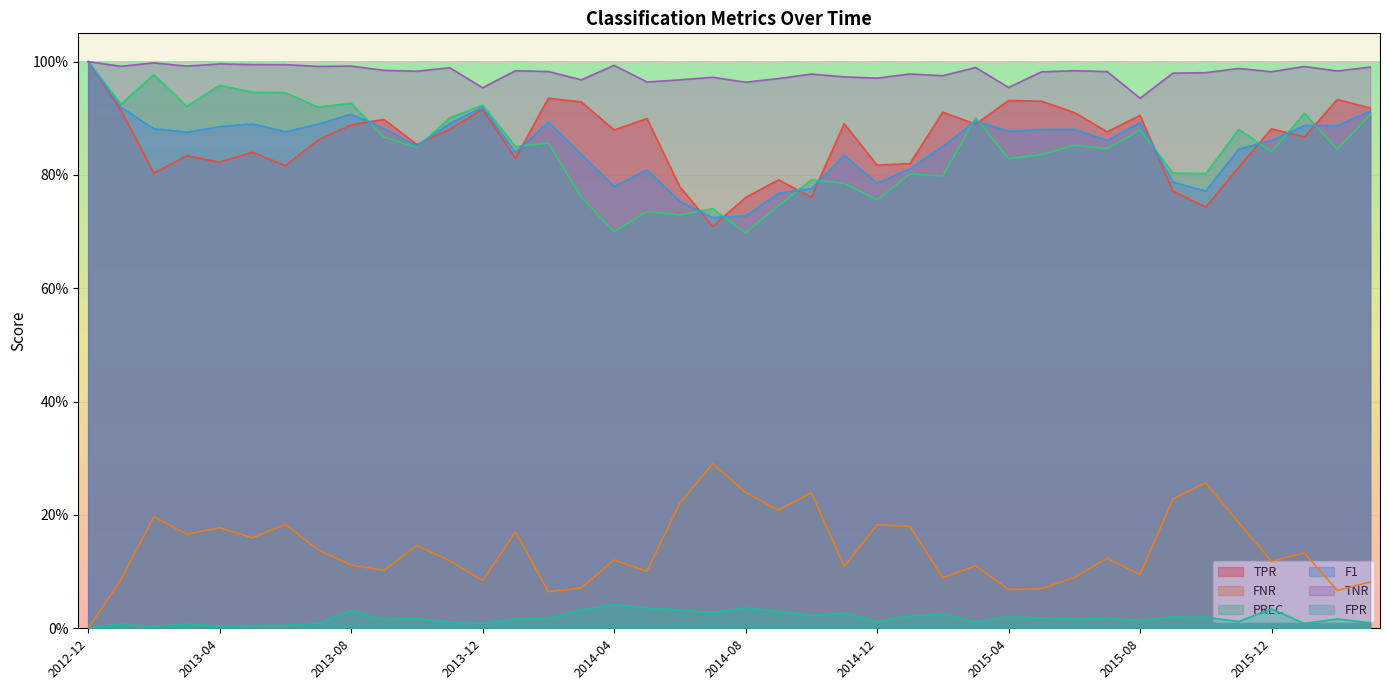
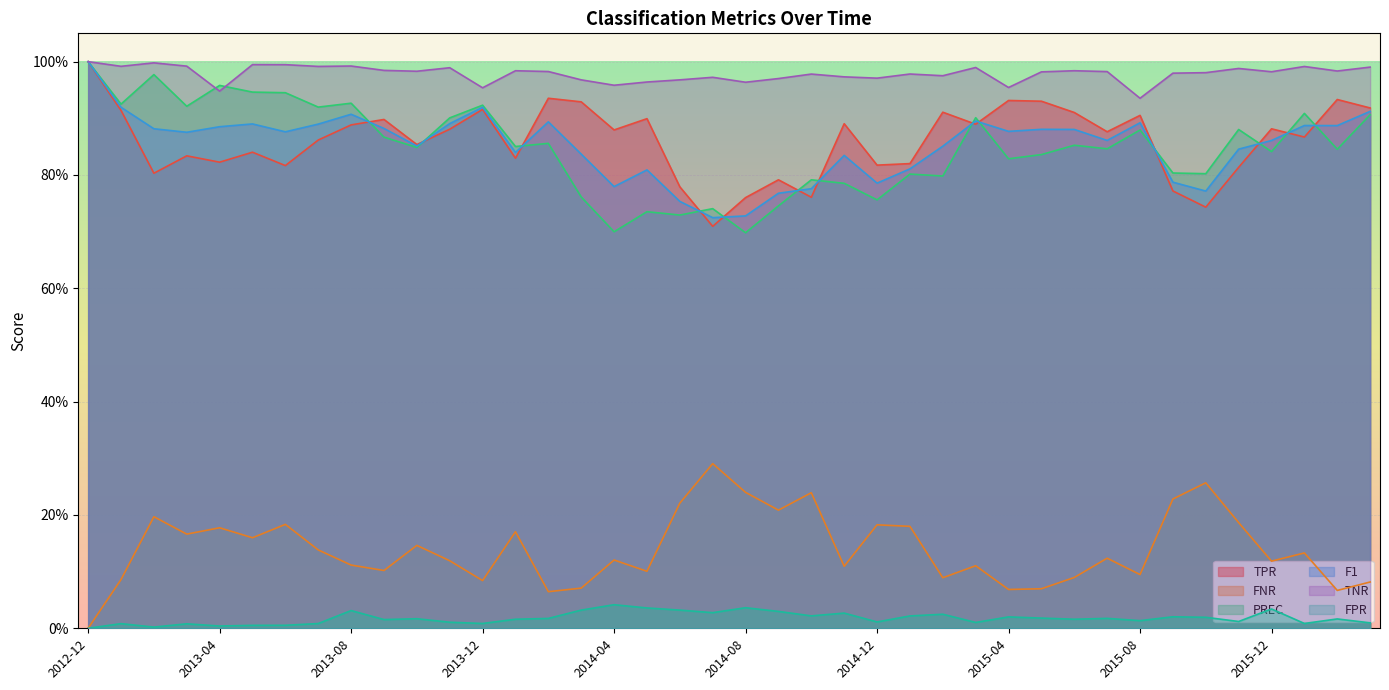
TNR, 2013-04: 100% -> 95%
TNR, 2014-04: 99% -> 96%
